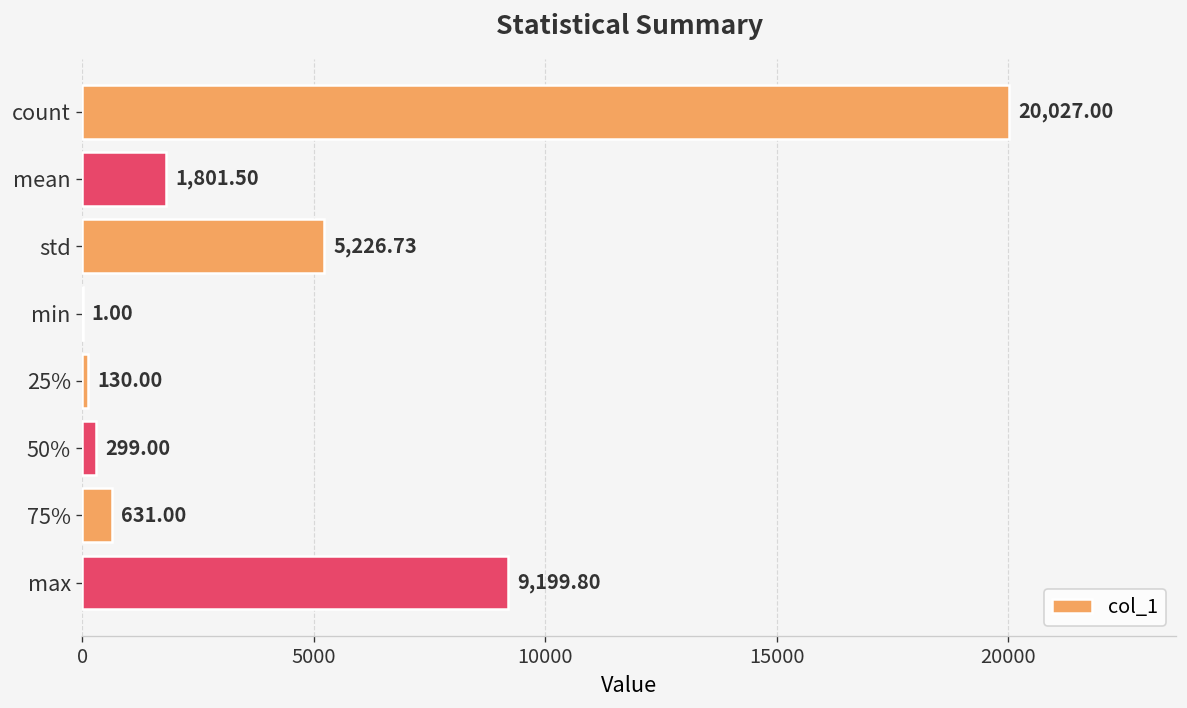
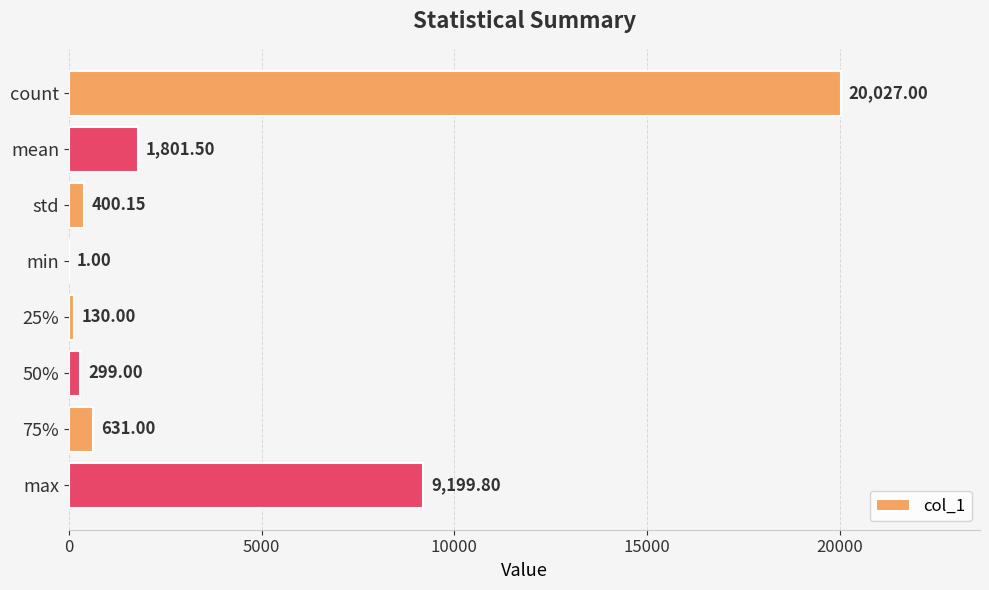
std: 5,226.73 -> 400.15
